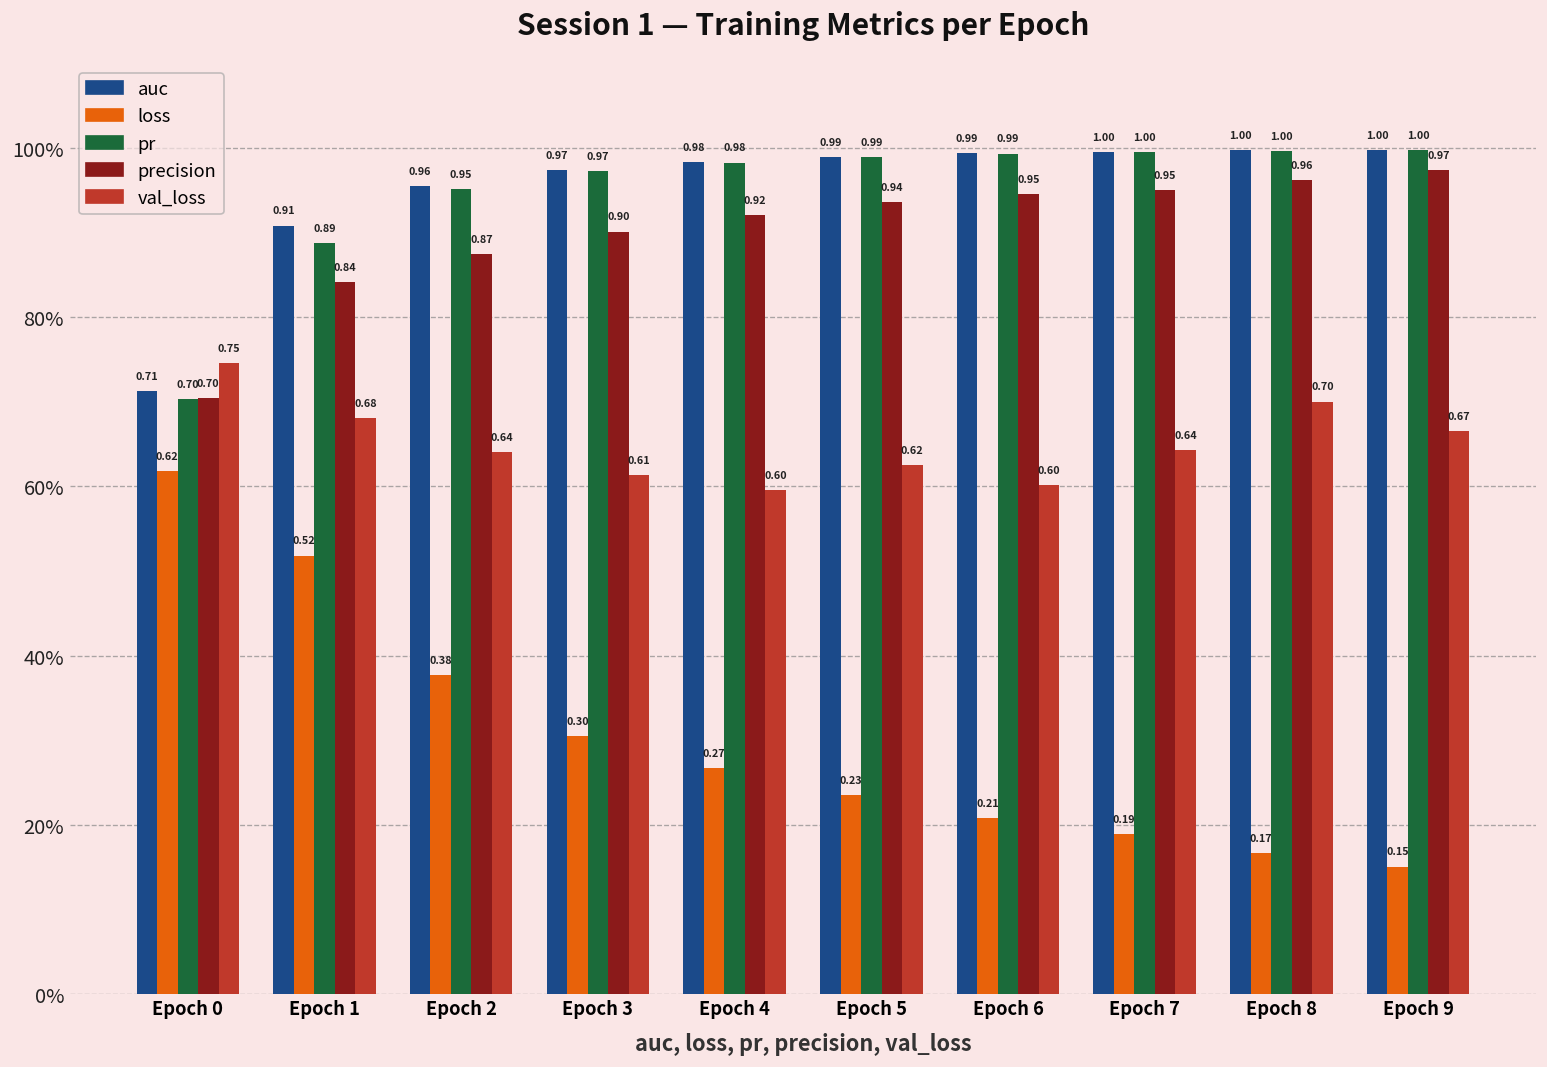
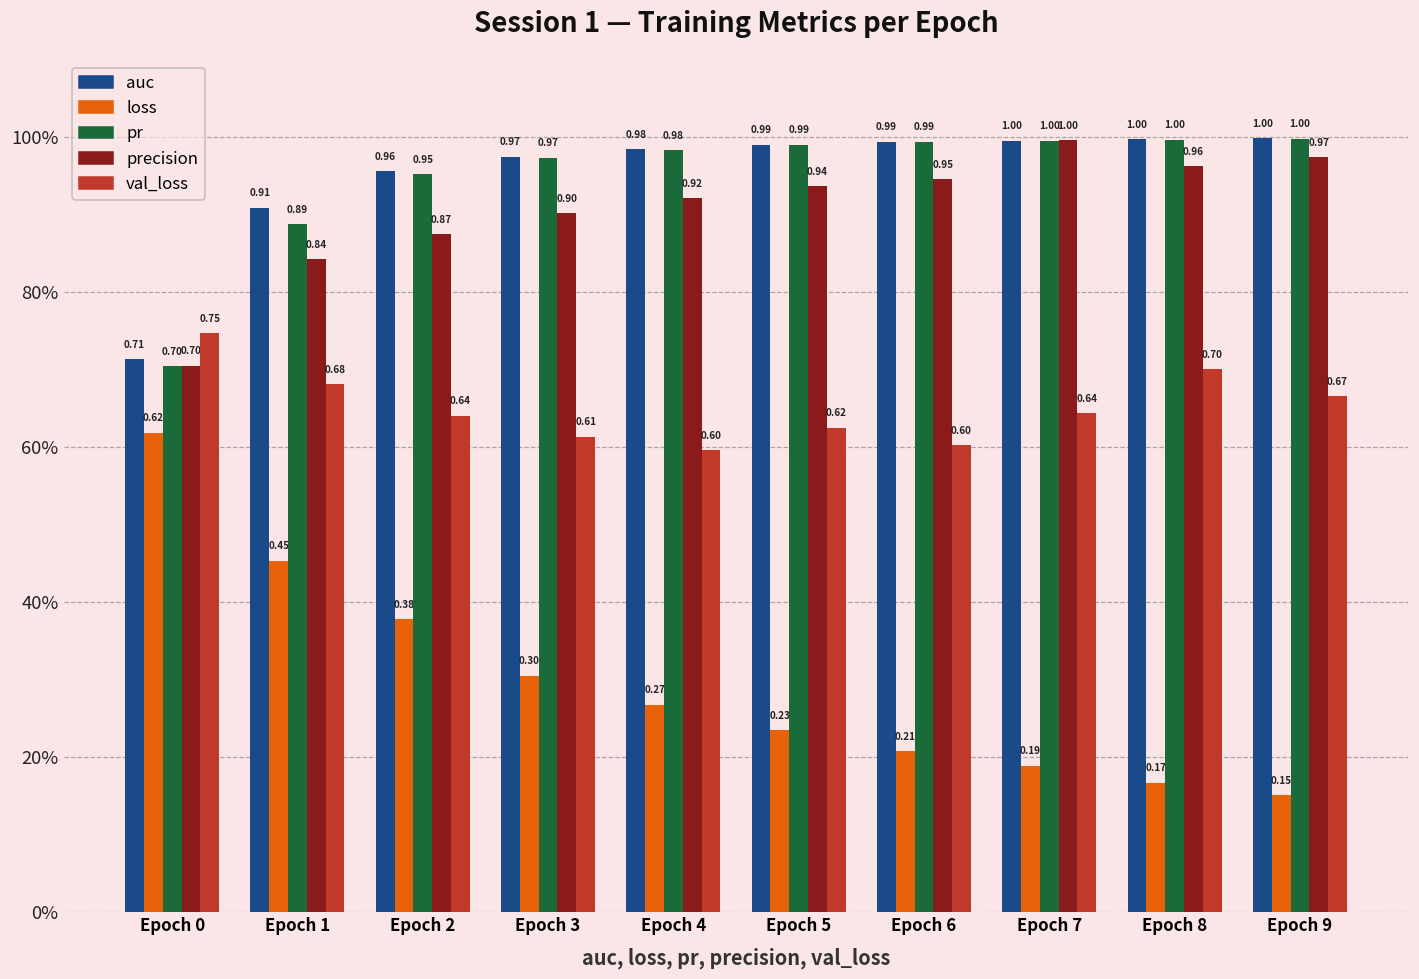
loss, Epoch 1: 0.52 -> 0.45
precision, Epoch 7: 0.95 -> 1.00
